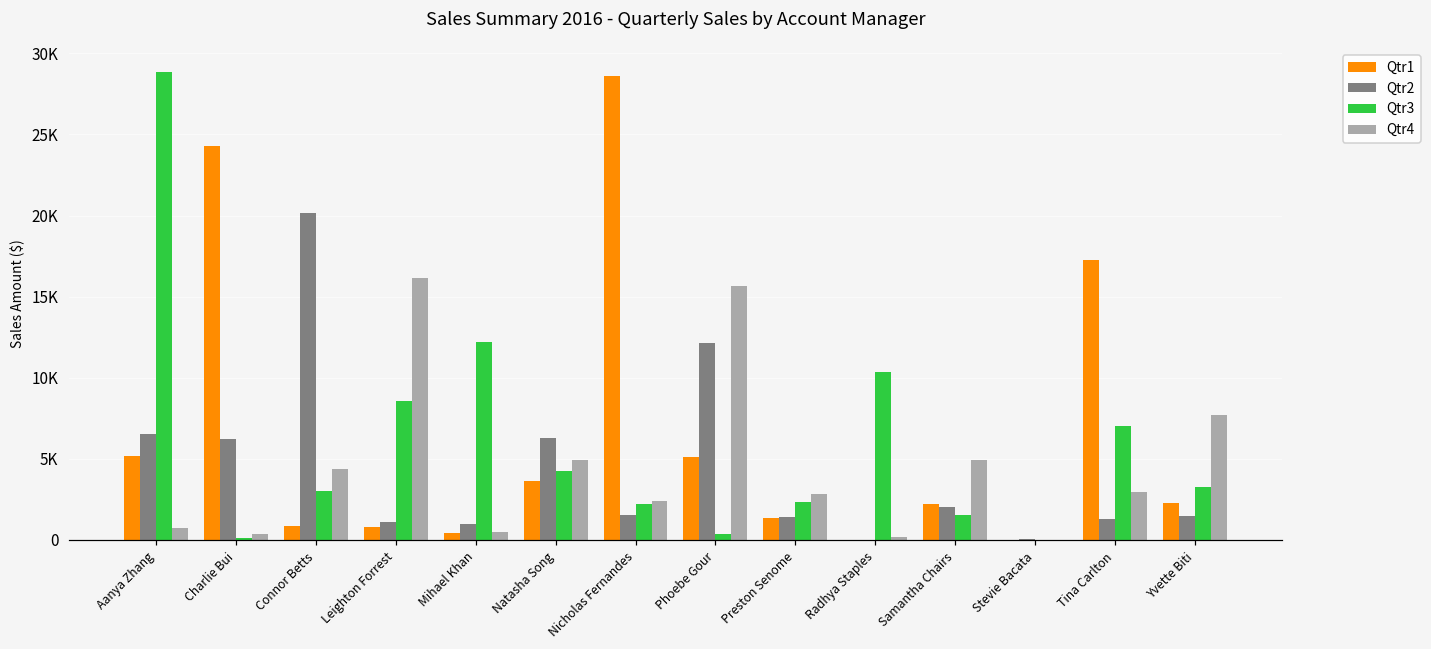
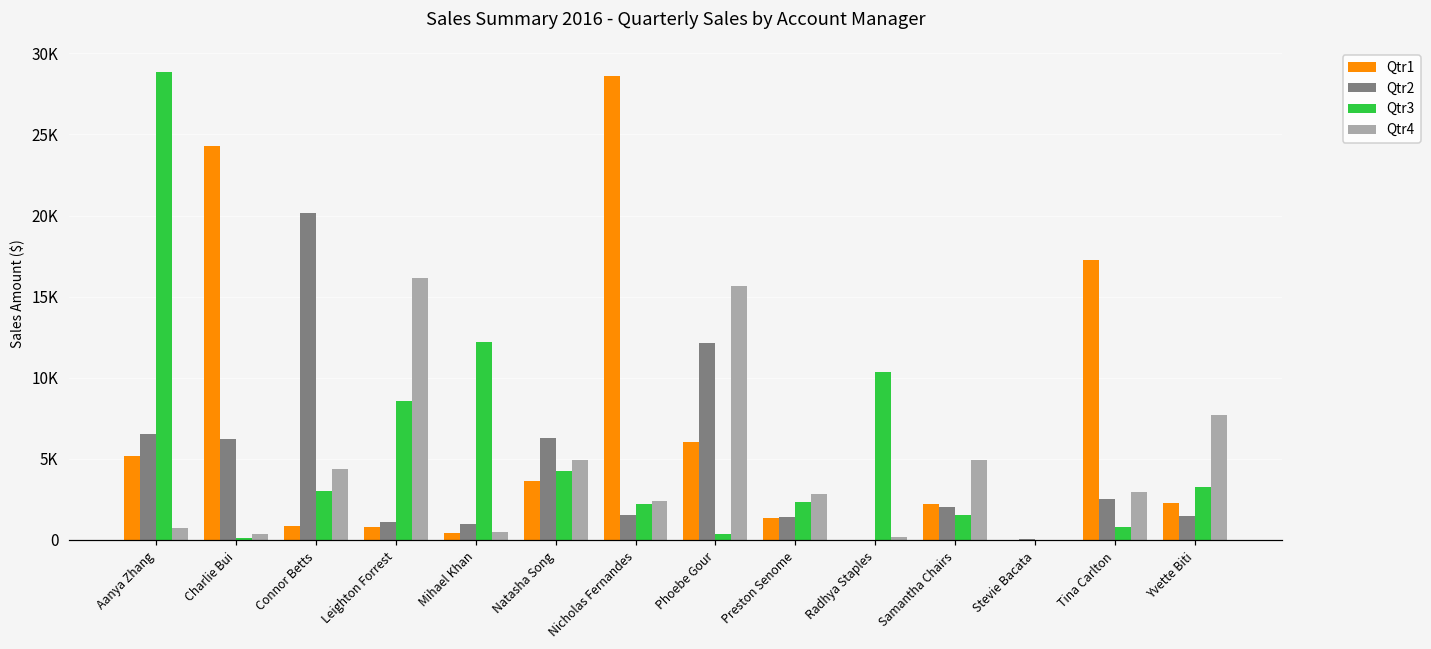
Qtr1, Phoebe Gour: 5100 -> 6100
Qtr2, Tina Carlton: 1300 -> 2500
Qtr3, Tina Carlton: 7000 -> 800
